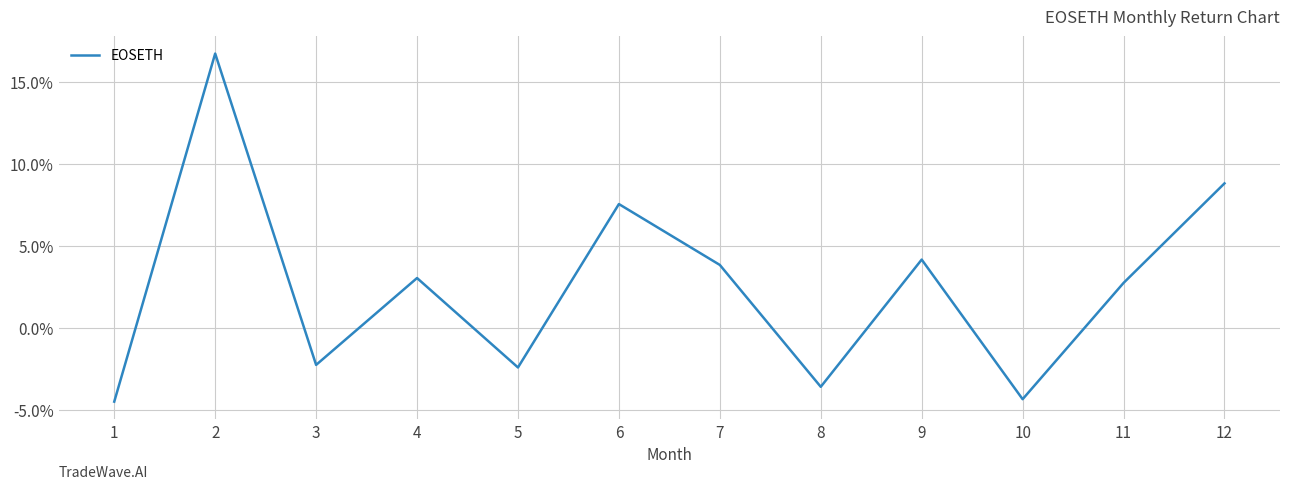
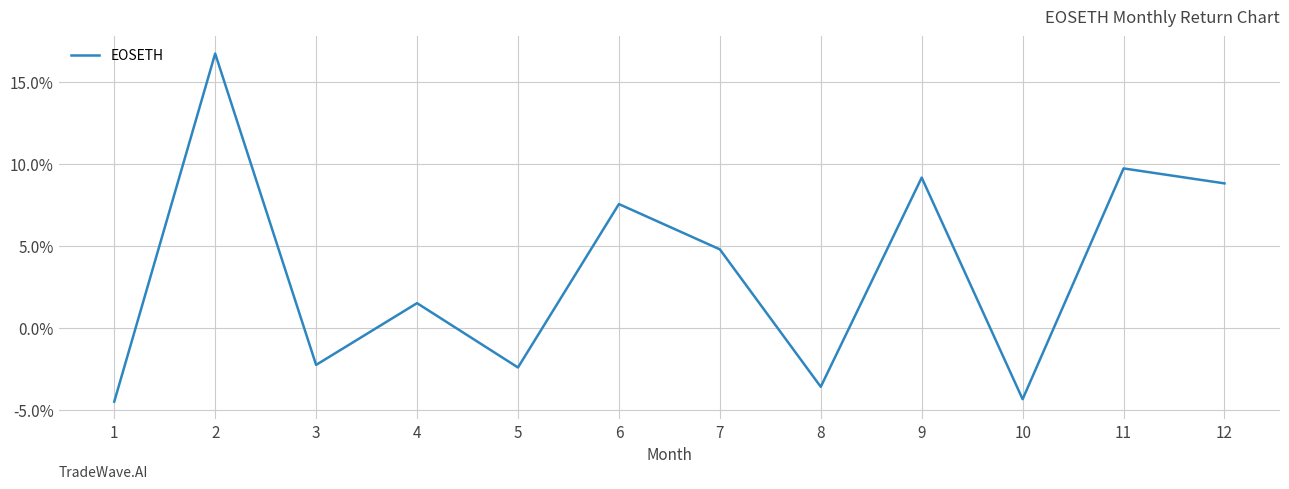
4: 3.0% -> 1.5%
7: 3.8% -> 4.8%
9: 4.2% -> 9.2%
11: 2.7% -> 9.7%
